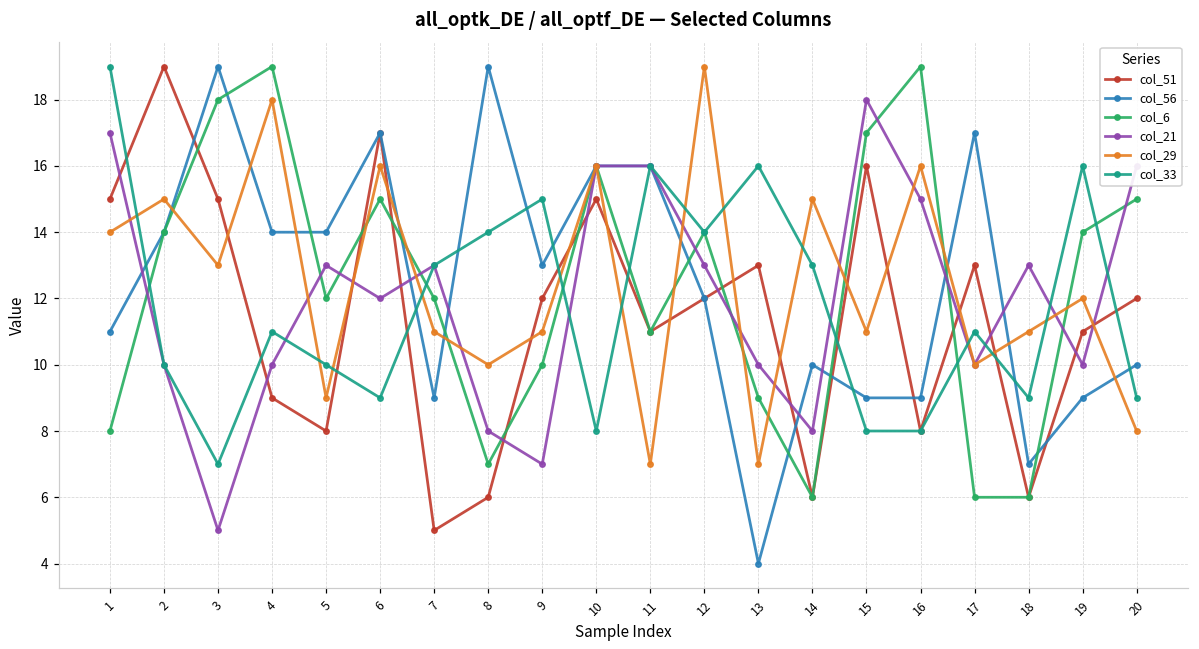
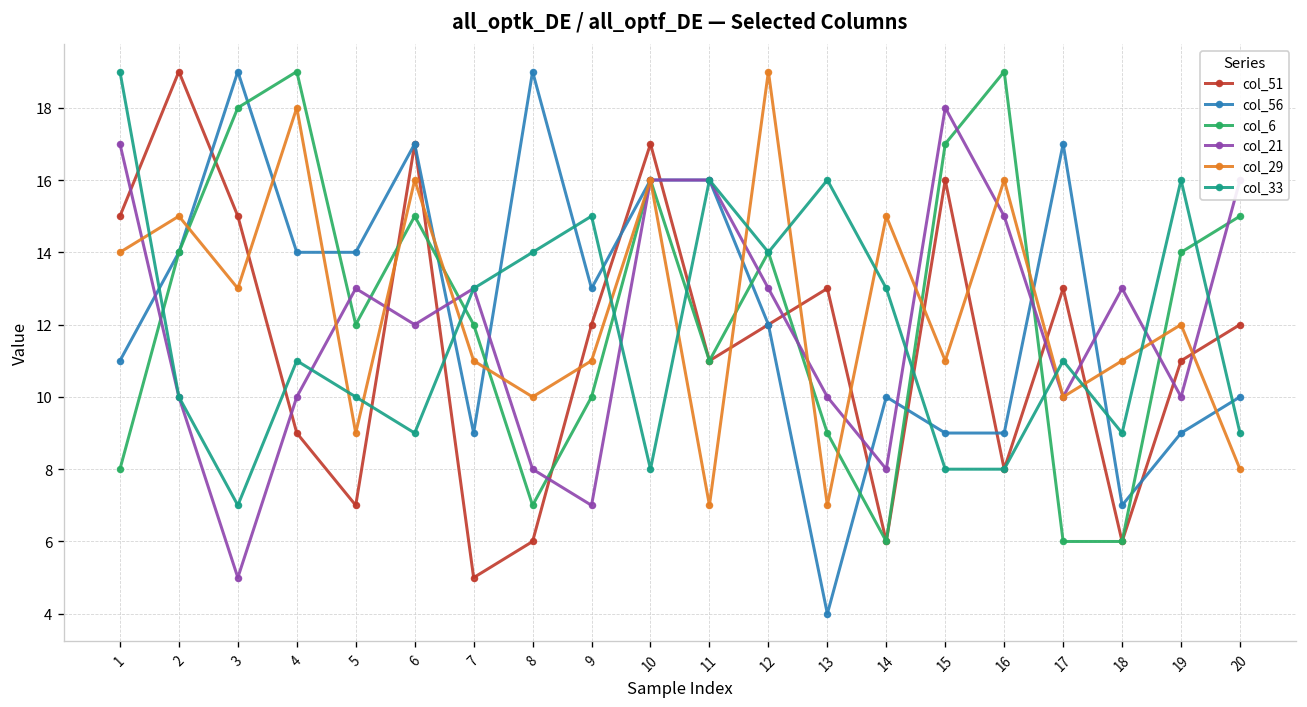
col_51, 5: 8 -> 7
col_51, 10: 15 -> 17
